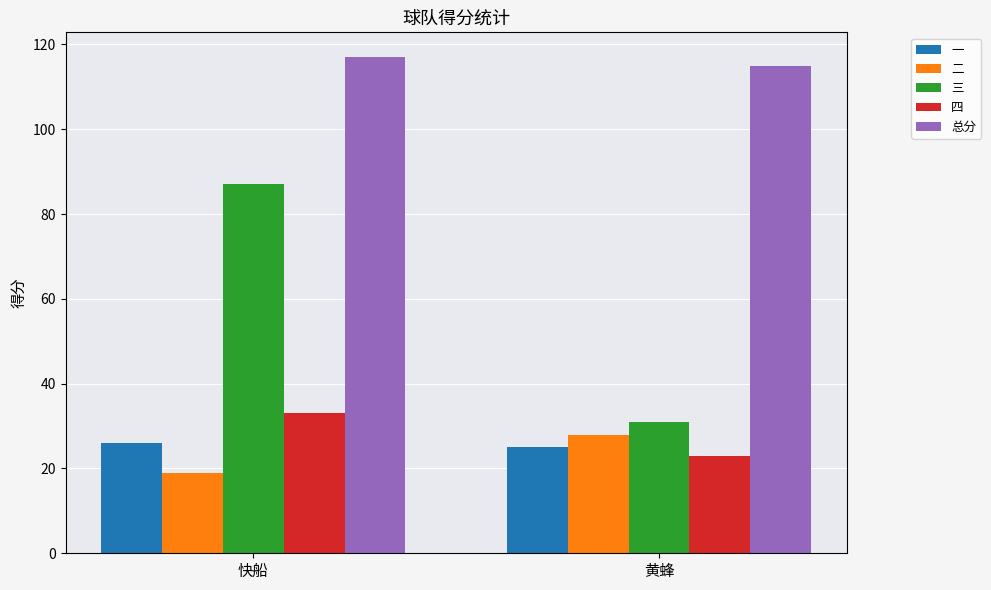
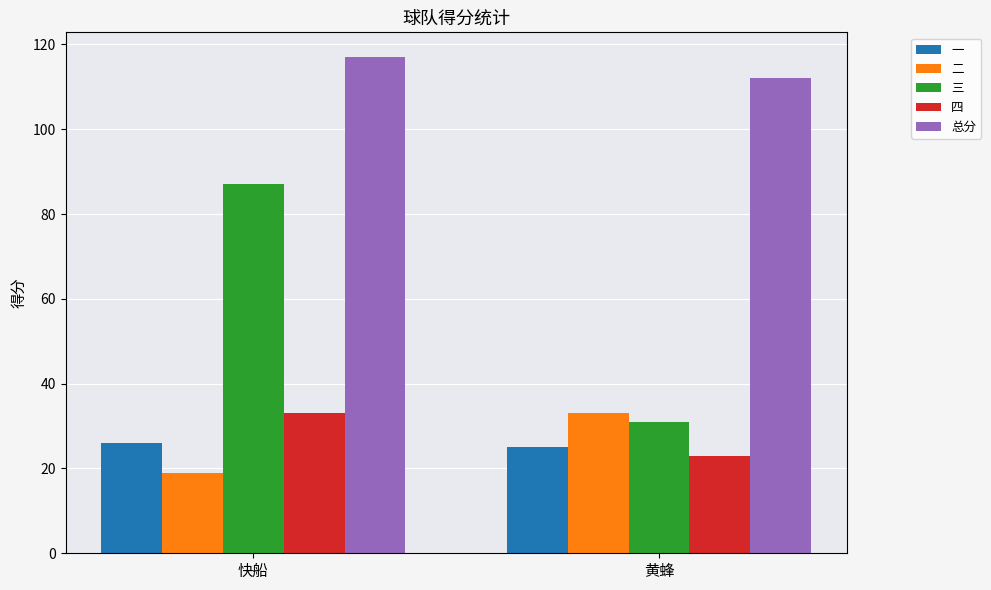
二, 黄蜂: 28 -> 33
总分, 黄蜂: 115 -> 112
